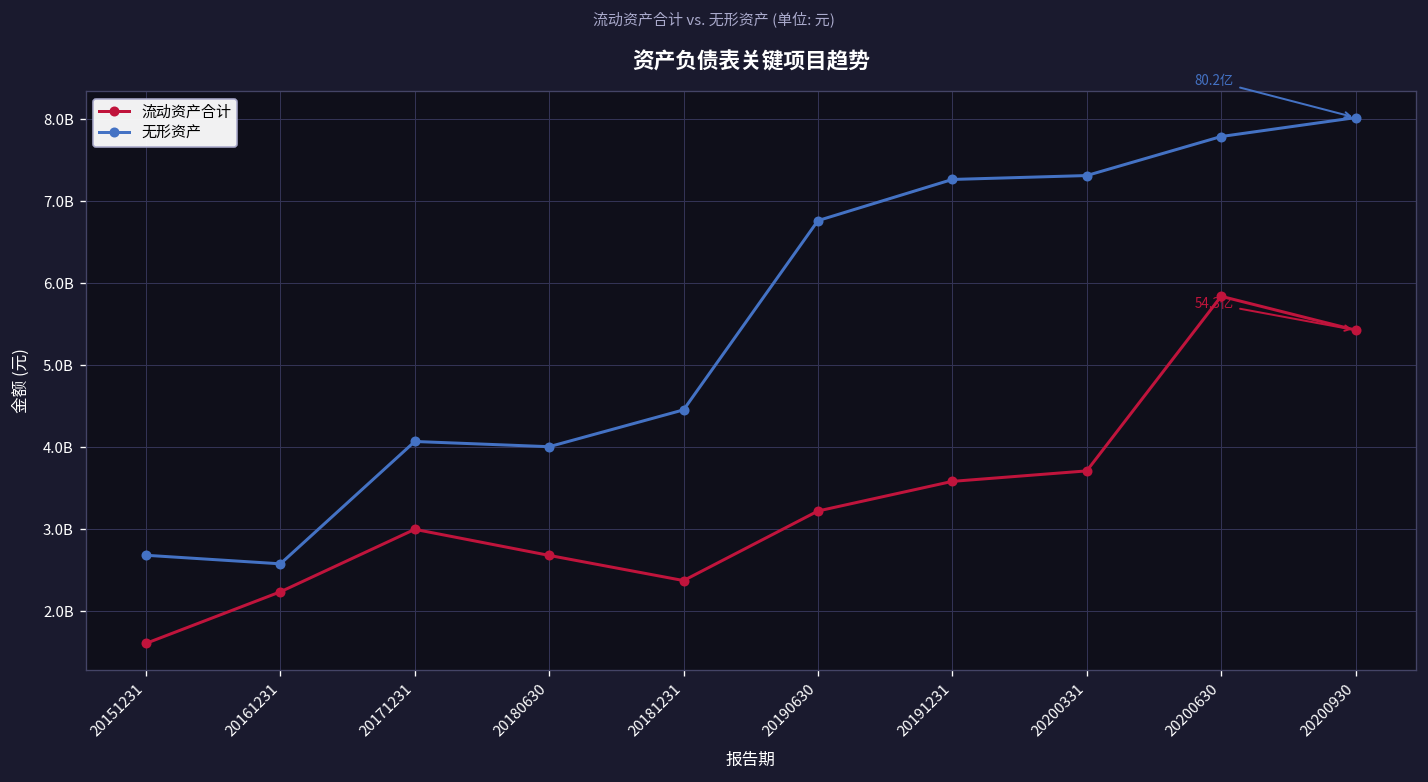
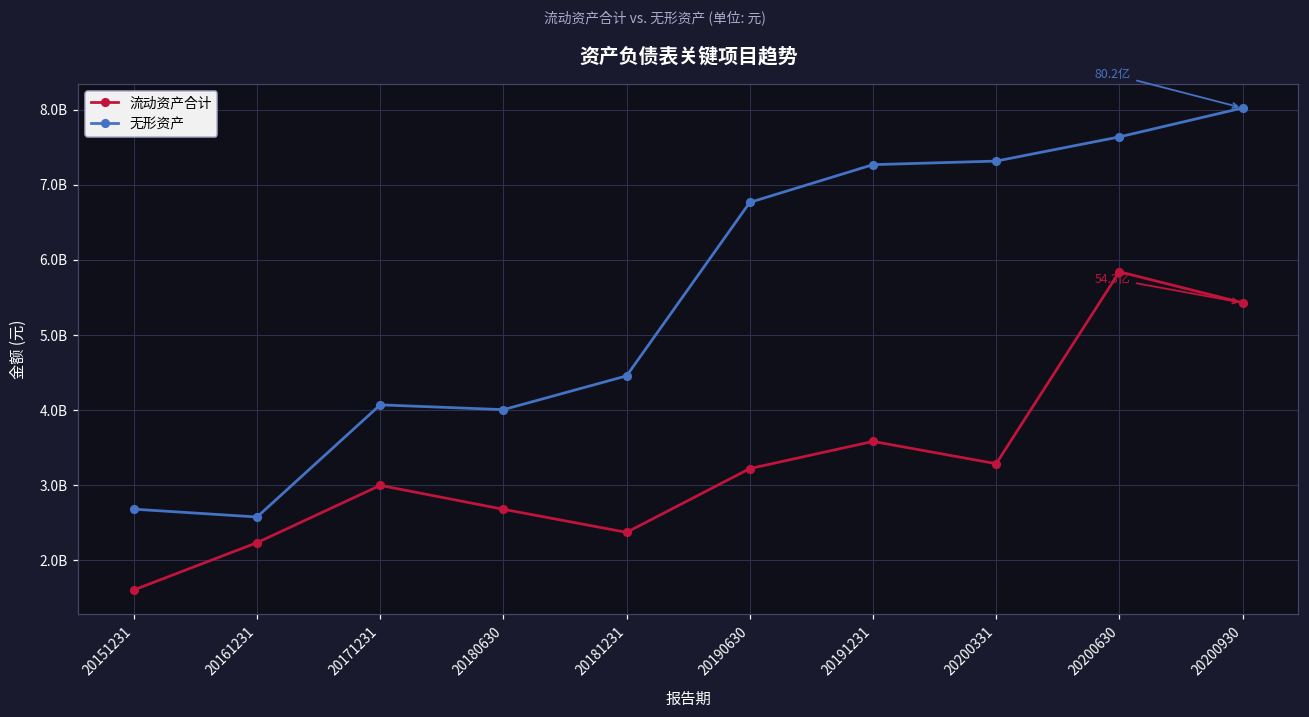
流动资产合计, 20200331: 3700000000 -> 3300000000
无形资产, 20200630: 7800000000 -> 7600000000
